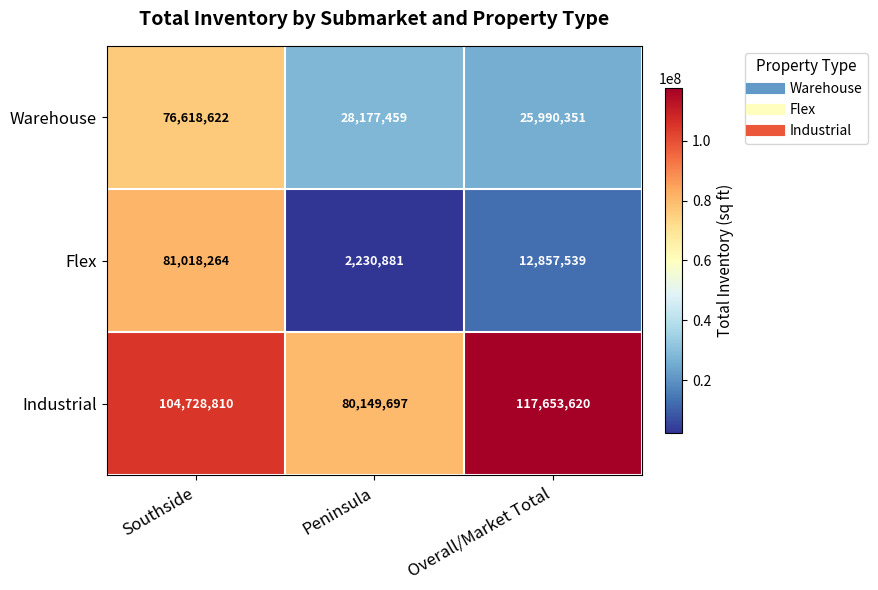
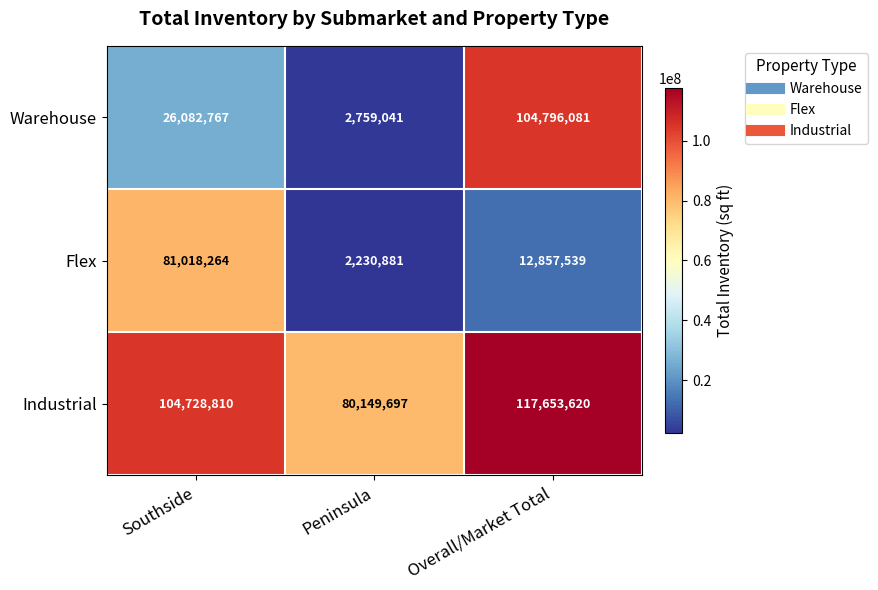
Warehouse, Southside: 76,618,622 -> 26,082,767
Warehouse, Peninsula: 28,177,459 -> 2,759,041
Warehouse, Overall/Market Total: 25,990,351 -> 104,796,081
